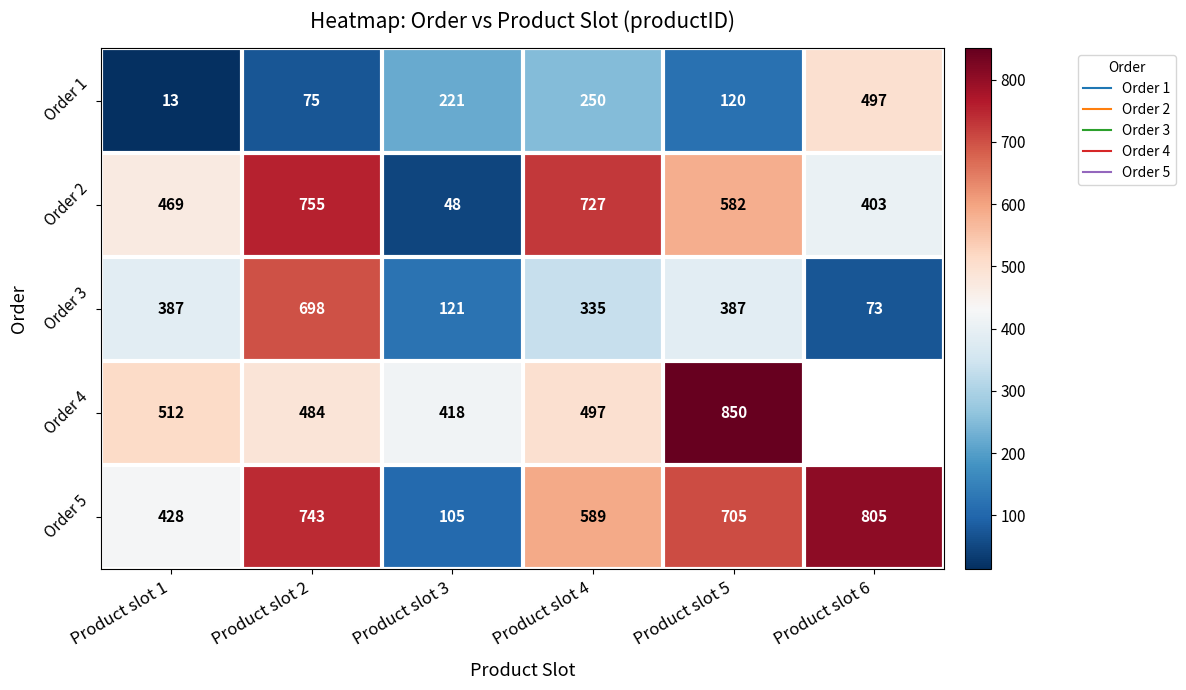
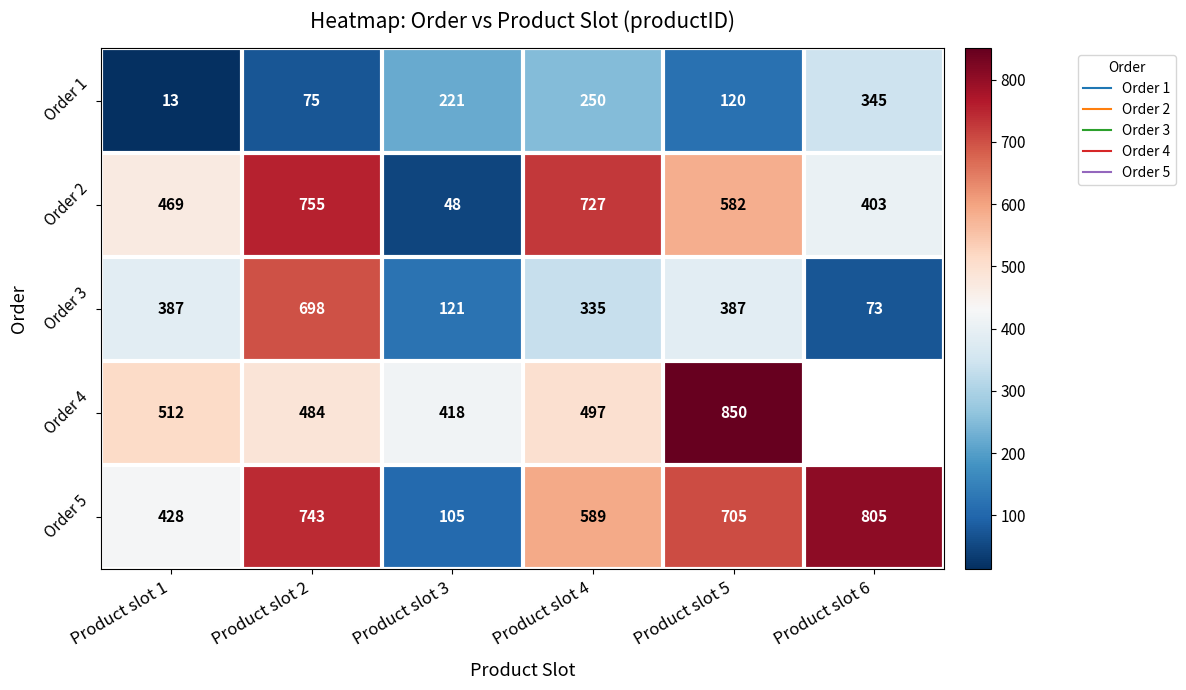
Order 1, Product slot 6: 497 -> 345
